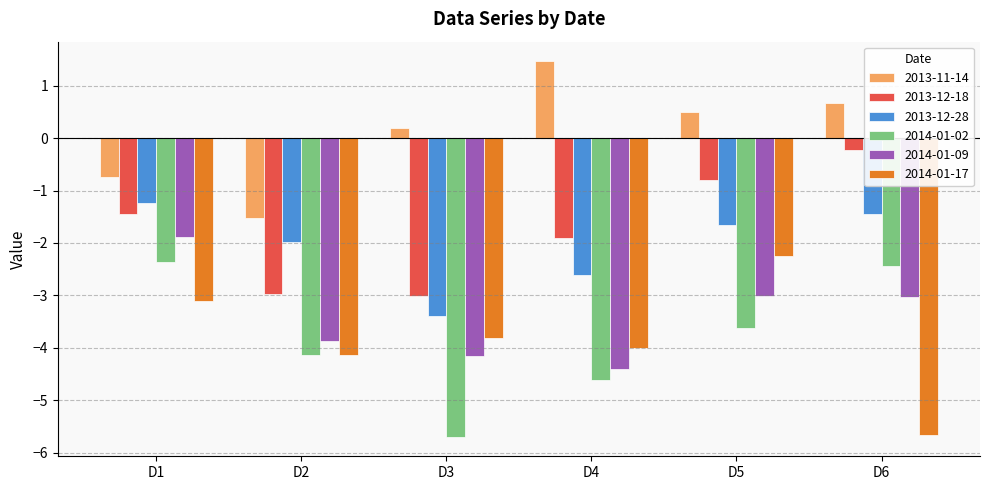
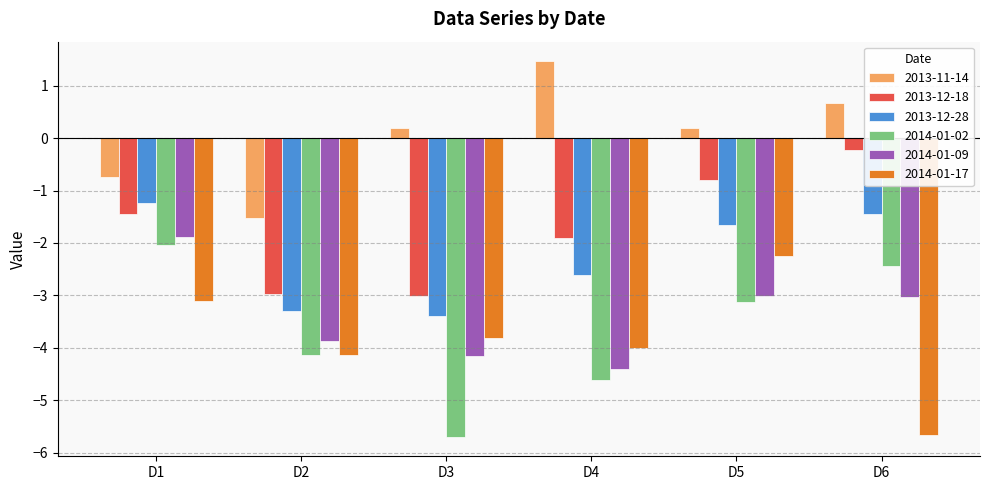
2014-01-02, D1: -2.4 -> -2.0
2013-12-28, D2: -2.0 -> -3.3
2013-11-14, D5: 0.5 -> 0.2
2014-01-02, D5: -3.6 -> -3.1
